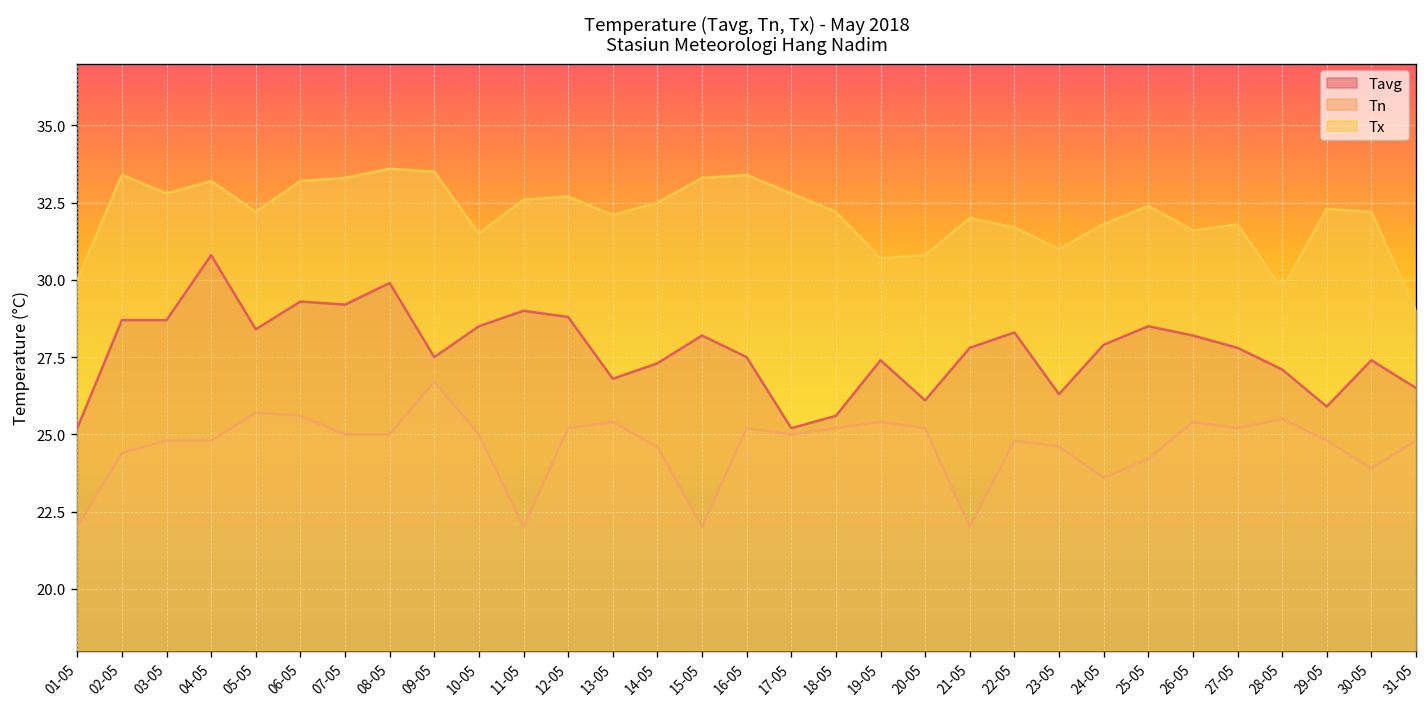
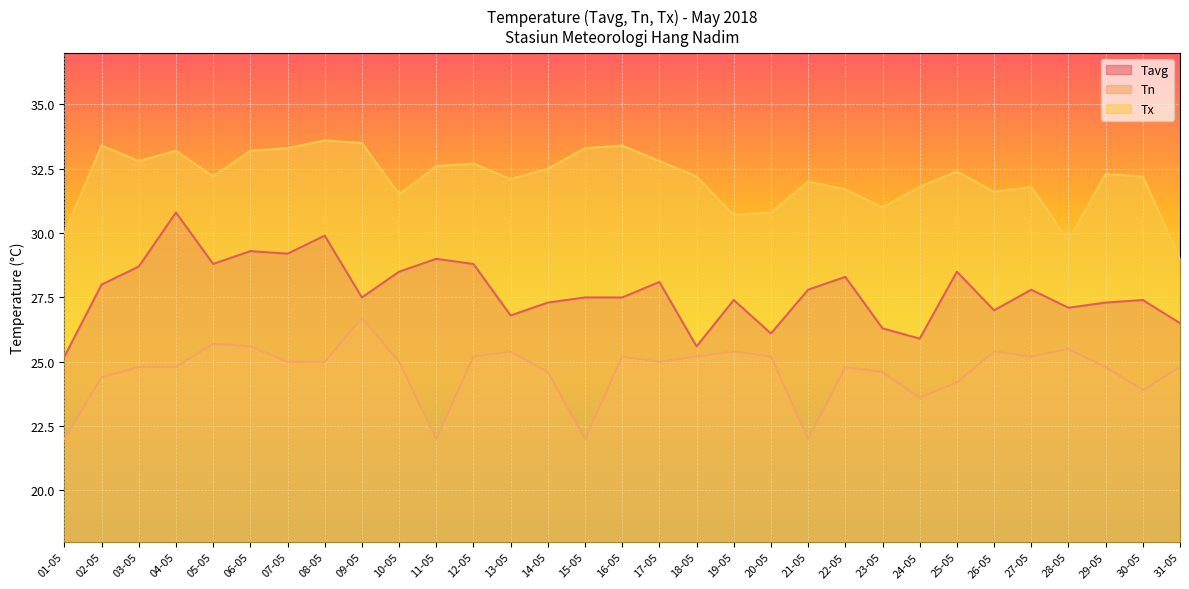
Tavg, 02-05: 28.7 -> 28.0
Tavg, 05-05: 28.4 -> 28.8
Tavg, 15-05: 28.2 -> 27.5
Tavg, 17-05: 25.2 -> 28.1
Tavg, 24-05: 27.9 -> 25.9
Tavg, 26-05: 28.2 -> 27.0
Tavg, 29-05: 25.9 -> 27.3
